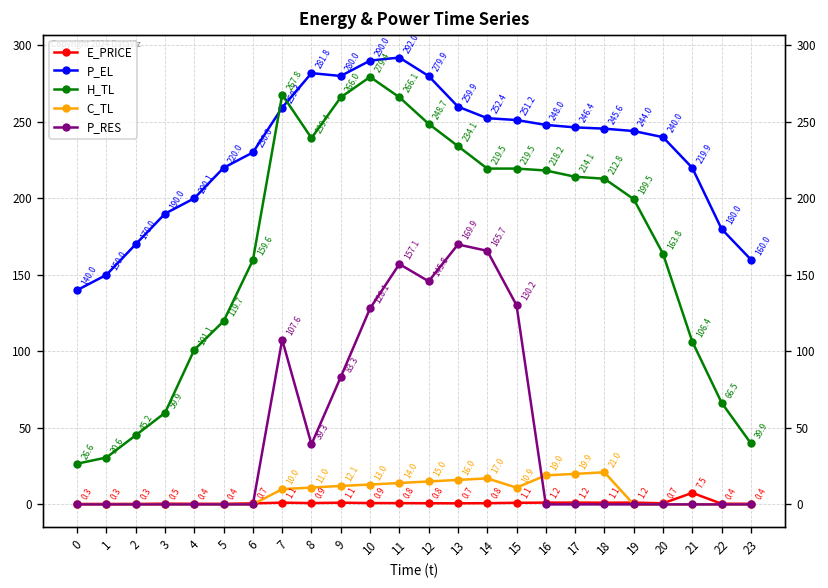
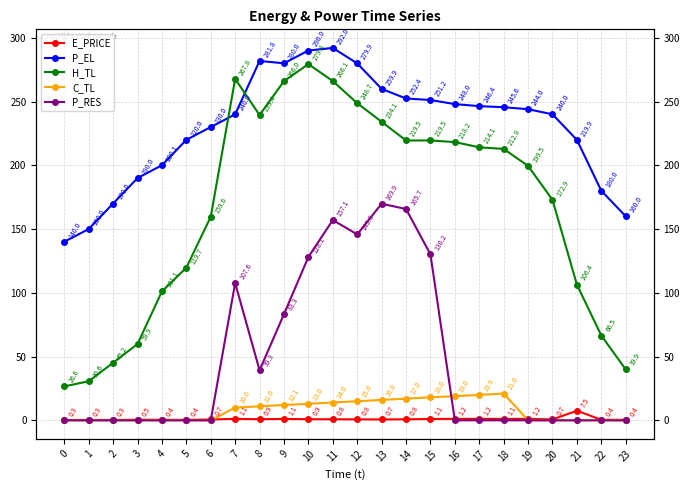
P_EL, 7: 259.3 -> 240.0
C_TL, 15: 10.9 -> 18.0
H_TL, 20: 163.8 -> 172.9
